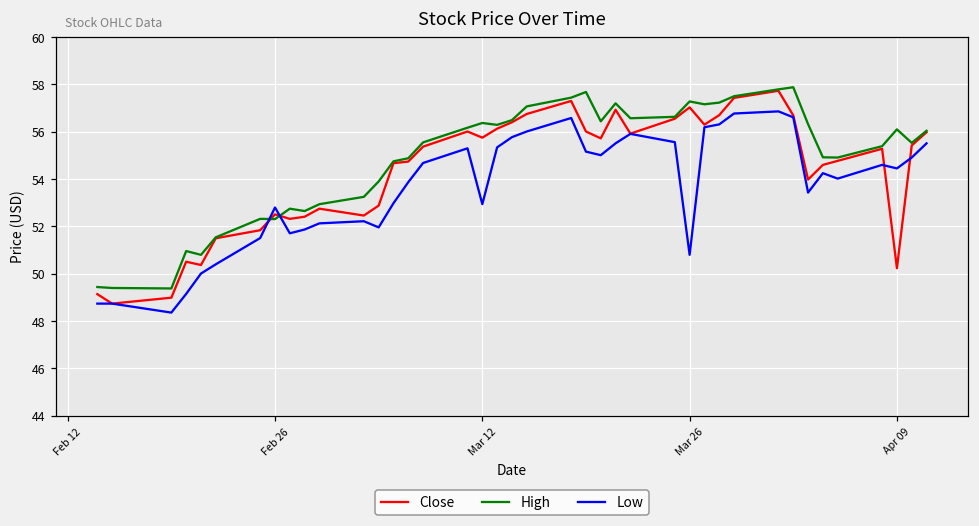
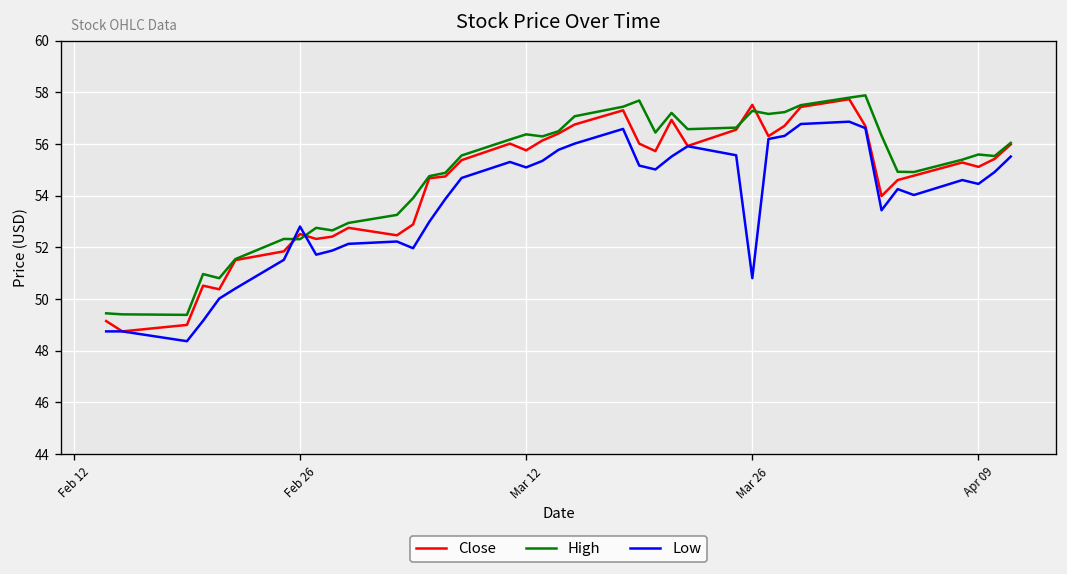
Low, Mar 12: 52.9 -> 55.1
Close, Mar 26: 57.0 -> 57.5
Close, Apr 09: 50.2 -> 55.1
High, Apr 09: 56.1 -> 55.6
